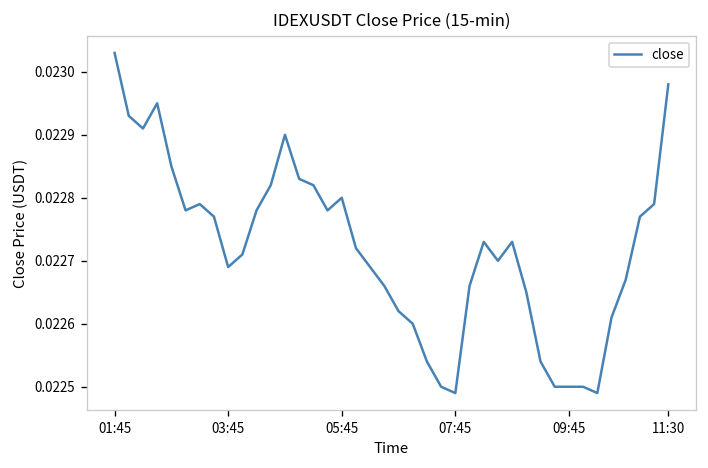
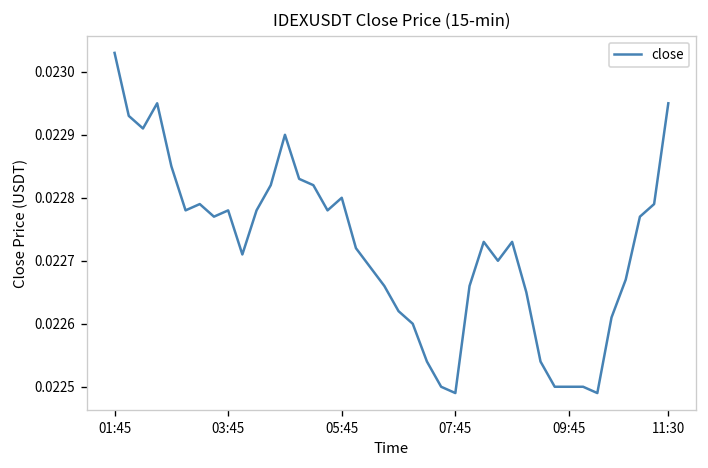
03:45: 0.02269 -> 0.02278
11:30: 0.02298 -> 0.02295
